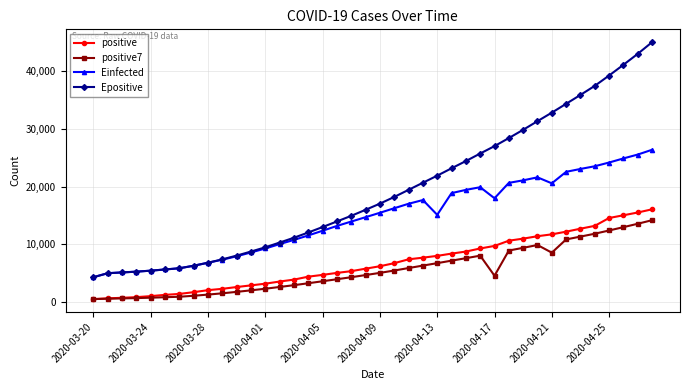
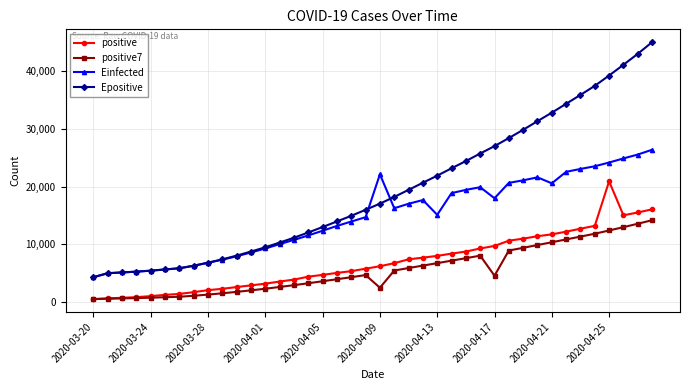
positive7, 2020-04-09: 5,000 -> 2,000
Einfected, 2020-04-09: 15,000 -> 22,000
positive7, 2020-04-21: 9,000 -> 10,000
positive, 2020-04-25: 15,000 -> 21,000
